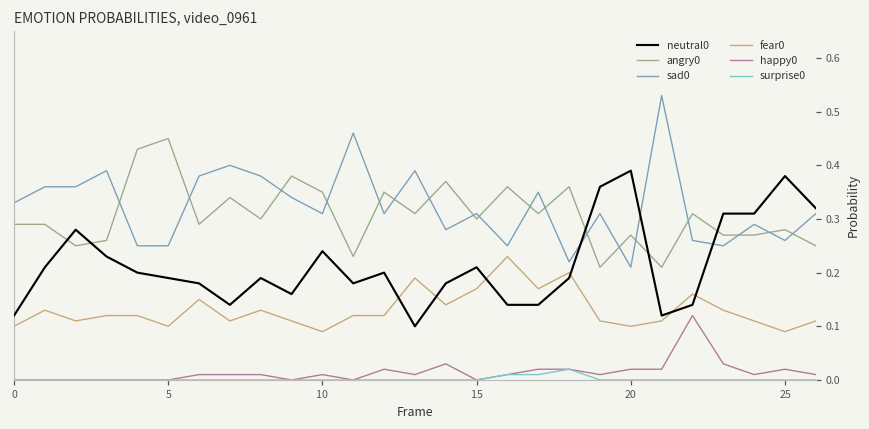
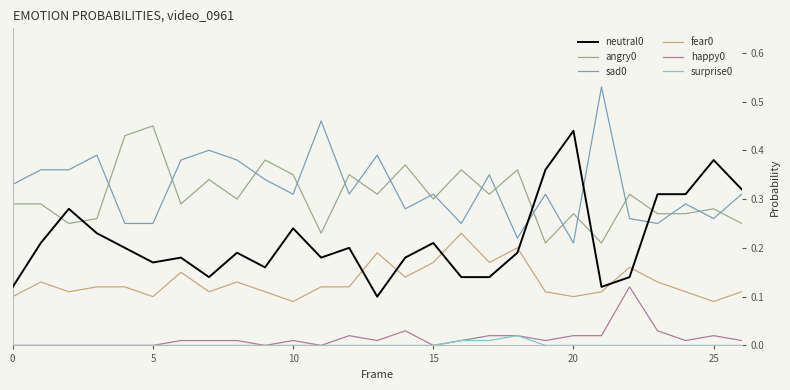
neutral0, 5: 0.19 -> 0.17
neutral0, 20: 0.39 -> 0.44
